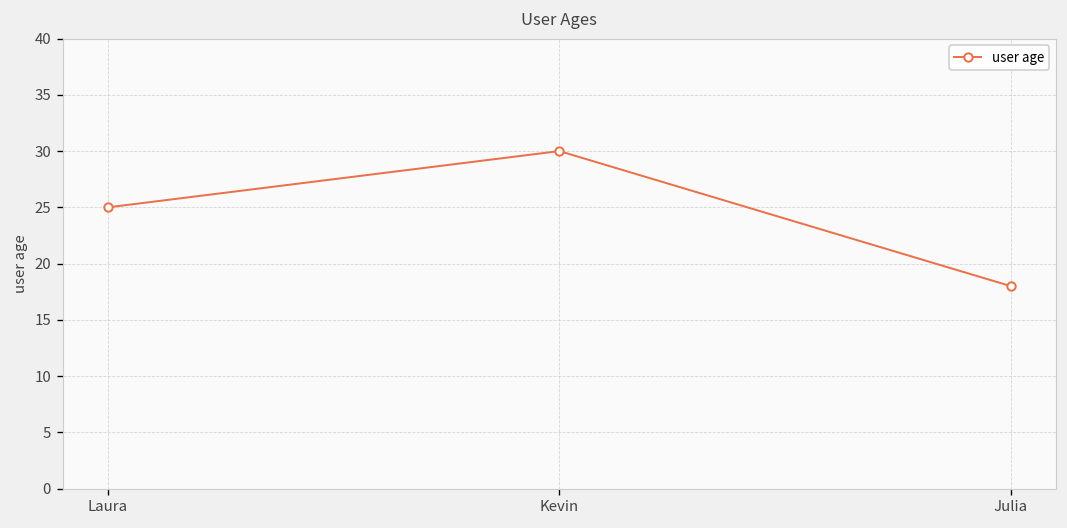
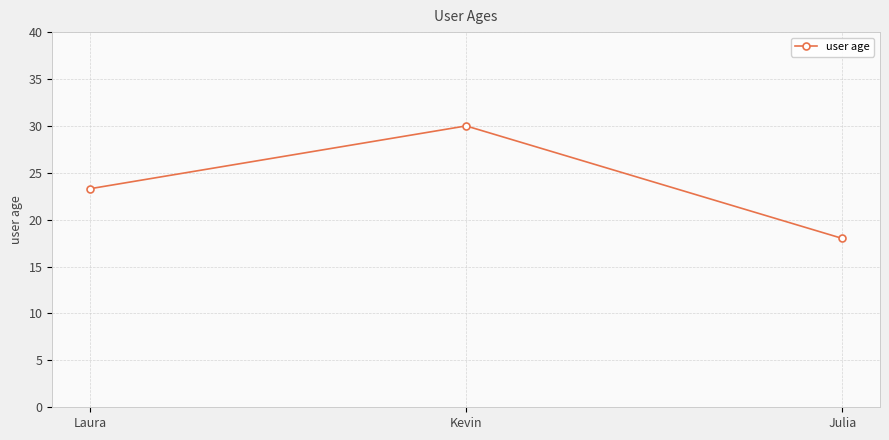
Laura: 25 -> 23
